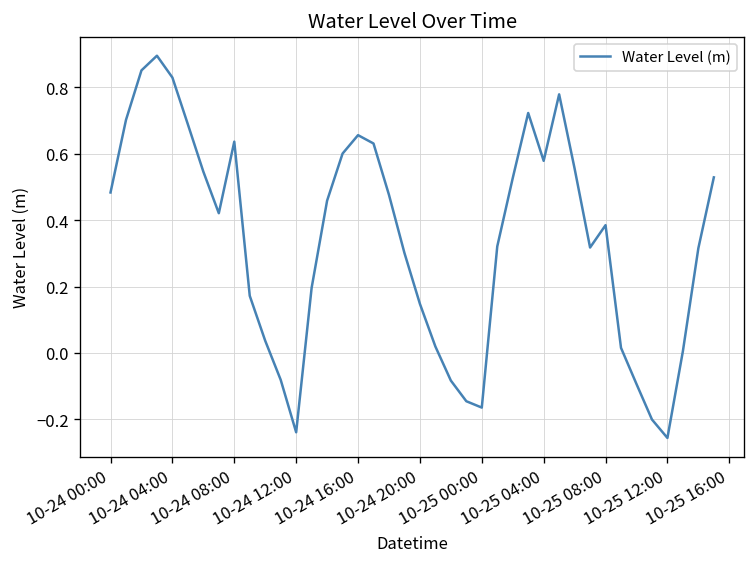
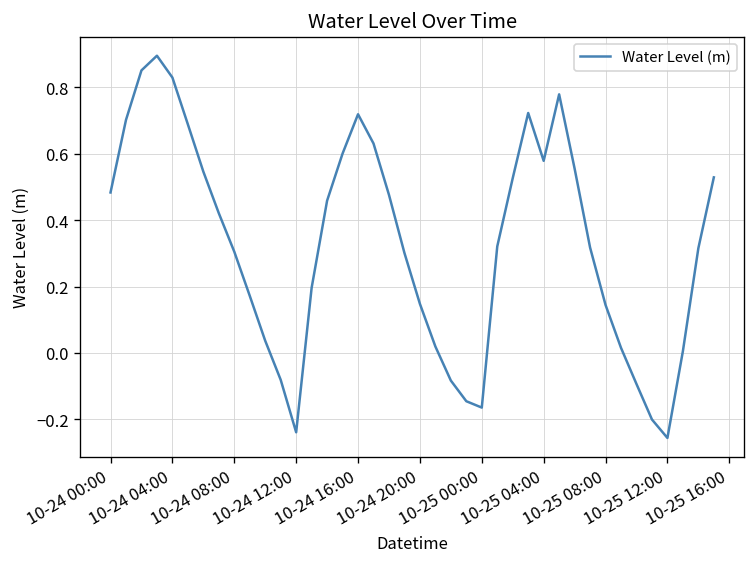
10-24 08:00: 0.64 -> 0.30
10-24 16:00: 0.66 -> 0.72
10-25 08:00: 0.38 -> 0.14
